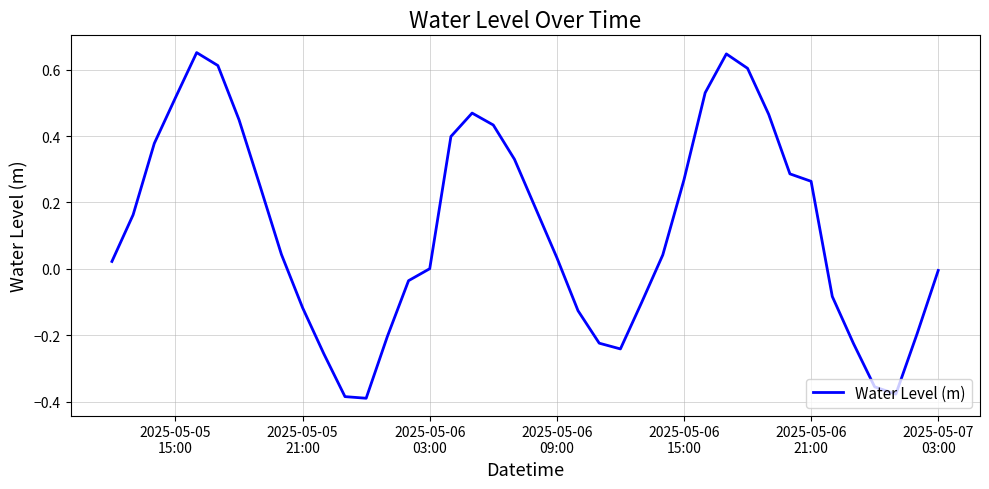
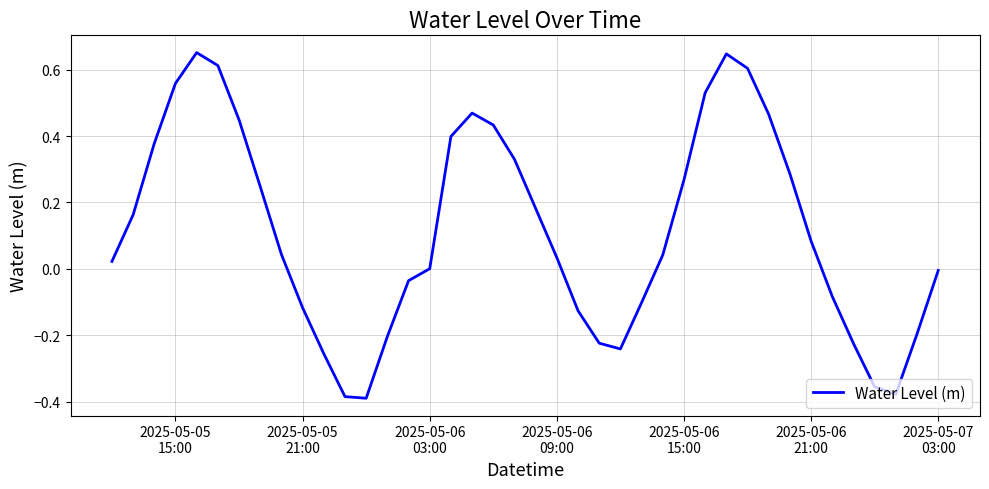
2025-05-05 15:00: 0.52 -> 0.56
2025-05-06 21:00: 0.26 -> 0.08
